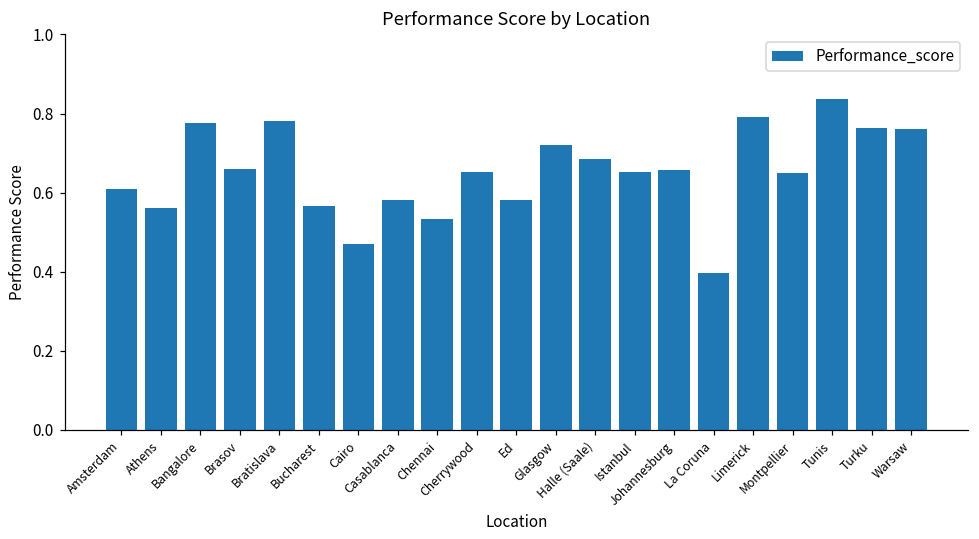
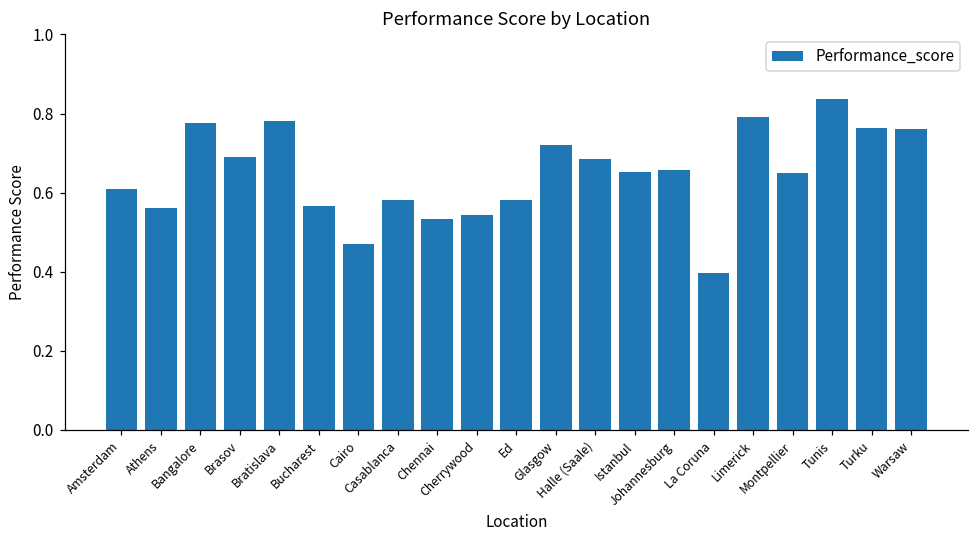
Brasov: 0.66 -> 0.69
Cherrywood: 0.65 -> 0.54
